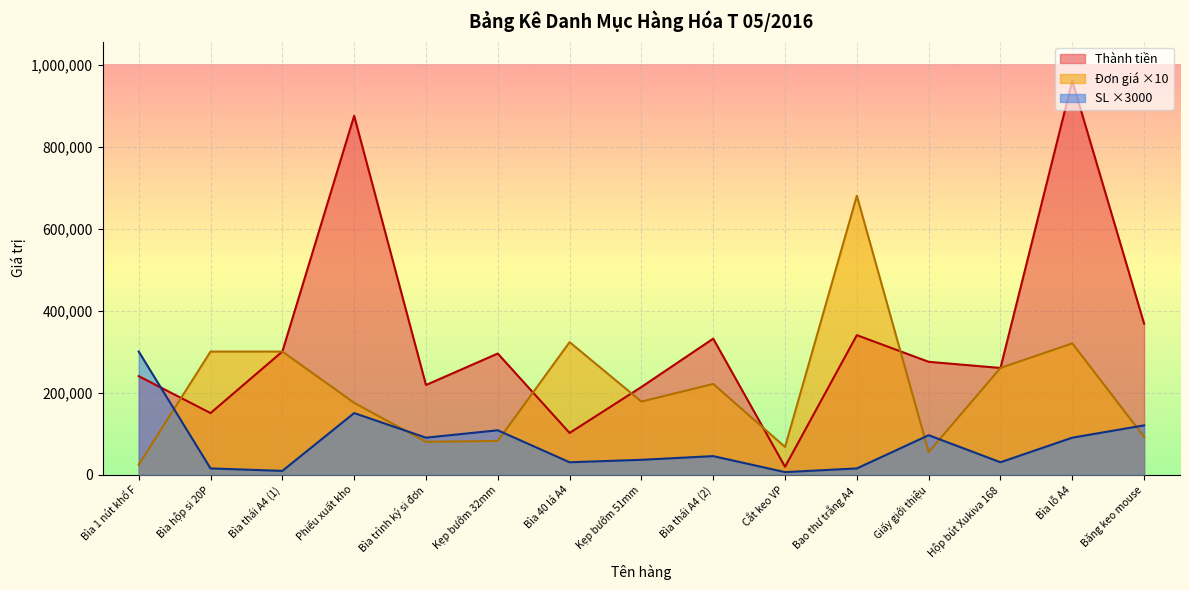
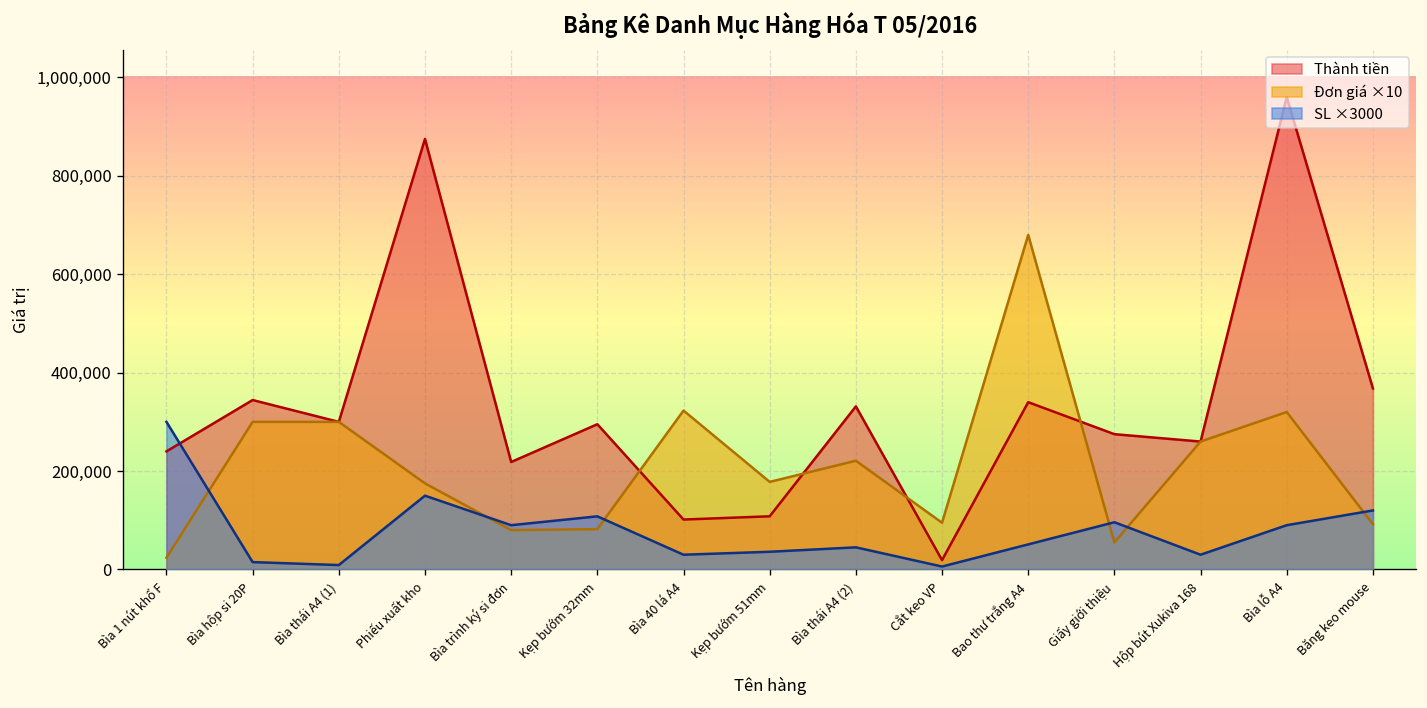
Thành tiền, Bìa hộp si 20P: 150,000 -> 340,000
Thành tiền, Kẹp bướm 51mm: 210,000 -> 110,000
Đơn giá ×10, Cắt keo VP: 70,000 -> 100,000
SL ×3000, Bao thư trắng A4: 20,000 -> 50,000
